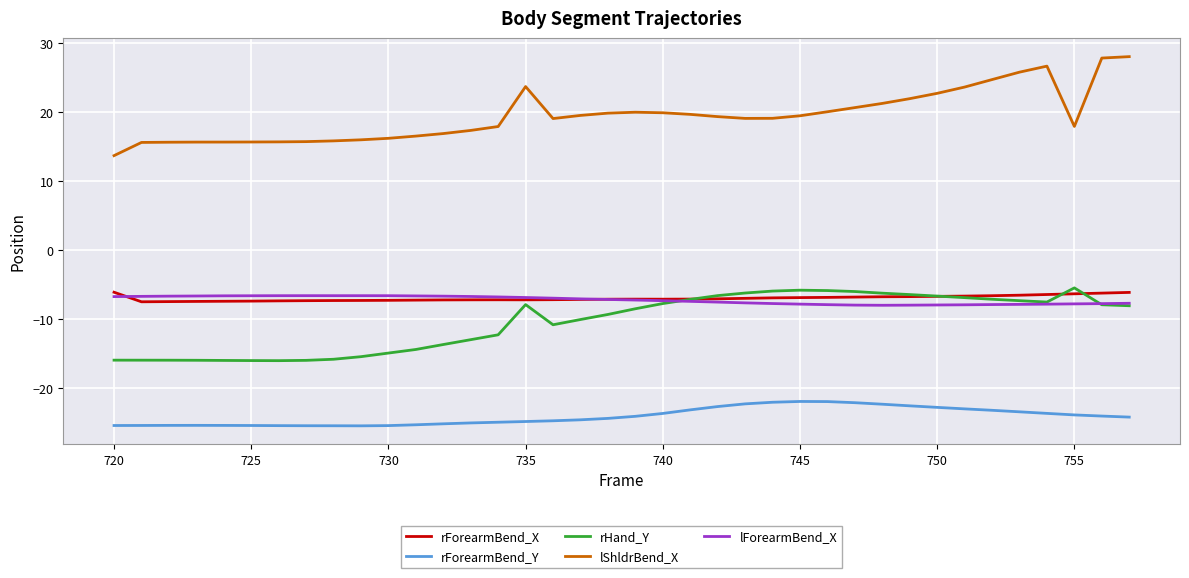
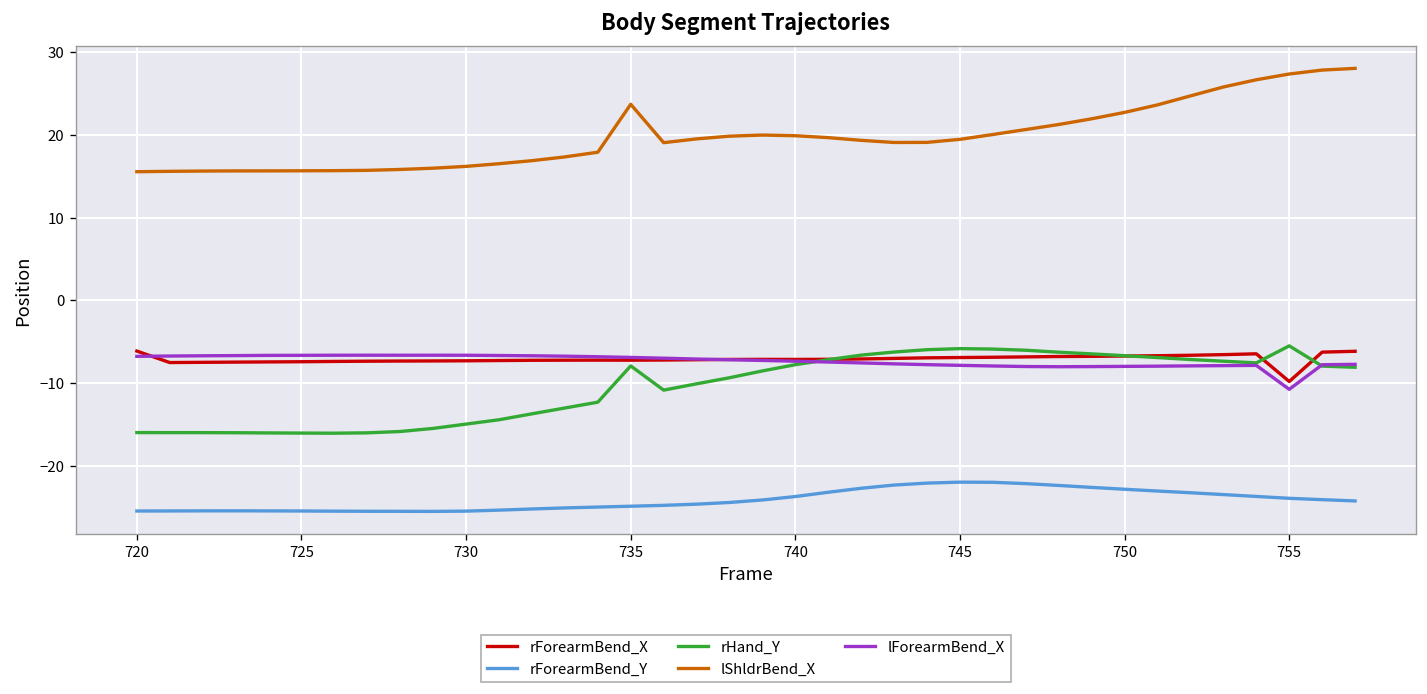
lShldrBend_X, 720: 14 -> 16
rForearmBend_X, 755: -6 -> -10
lShldrBend_X, 755: 18 -> 27
lForearmBend_X, 755: -8 -> -11
